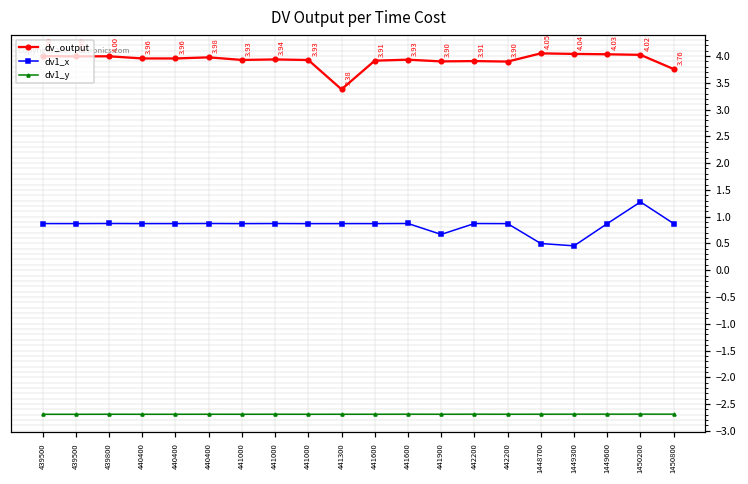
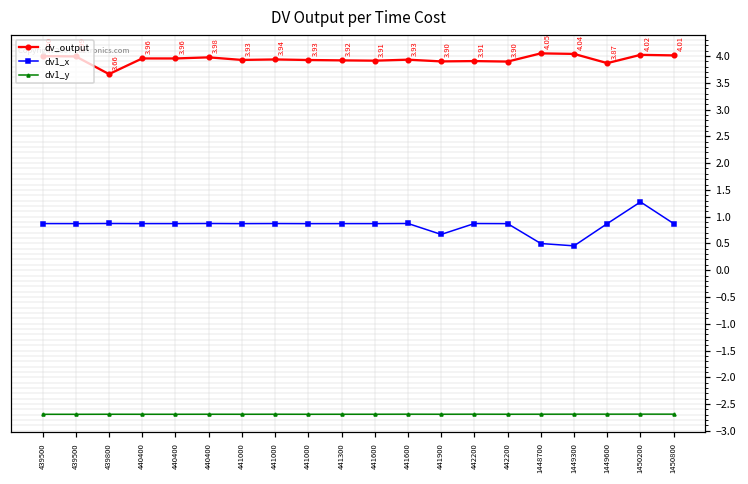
dv_output, 439800: 4.00 -> 3.66
dv_output, 441300: 3.38 -> 3.92
dv_output, 1449600: 4.03 -> 3.87
dv_output, 1450800: 3.76 -> 4.01
